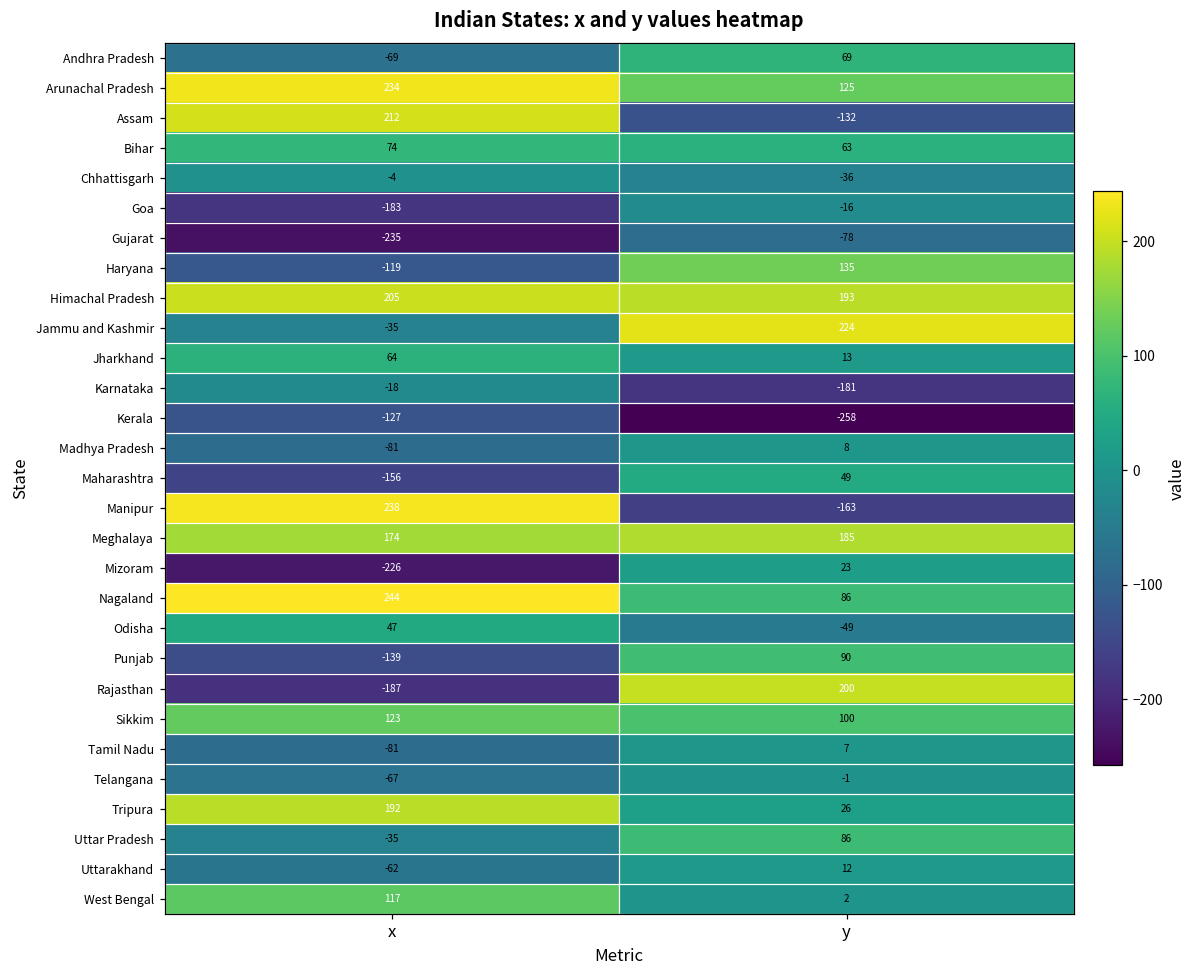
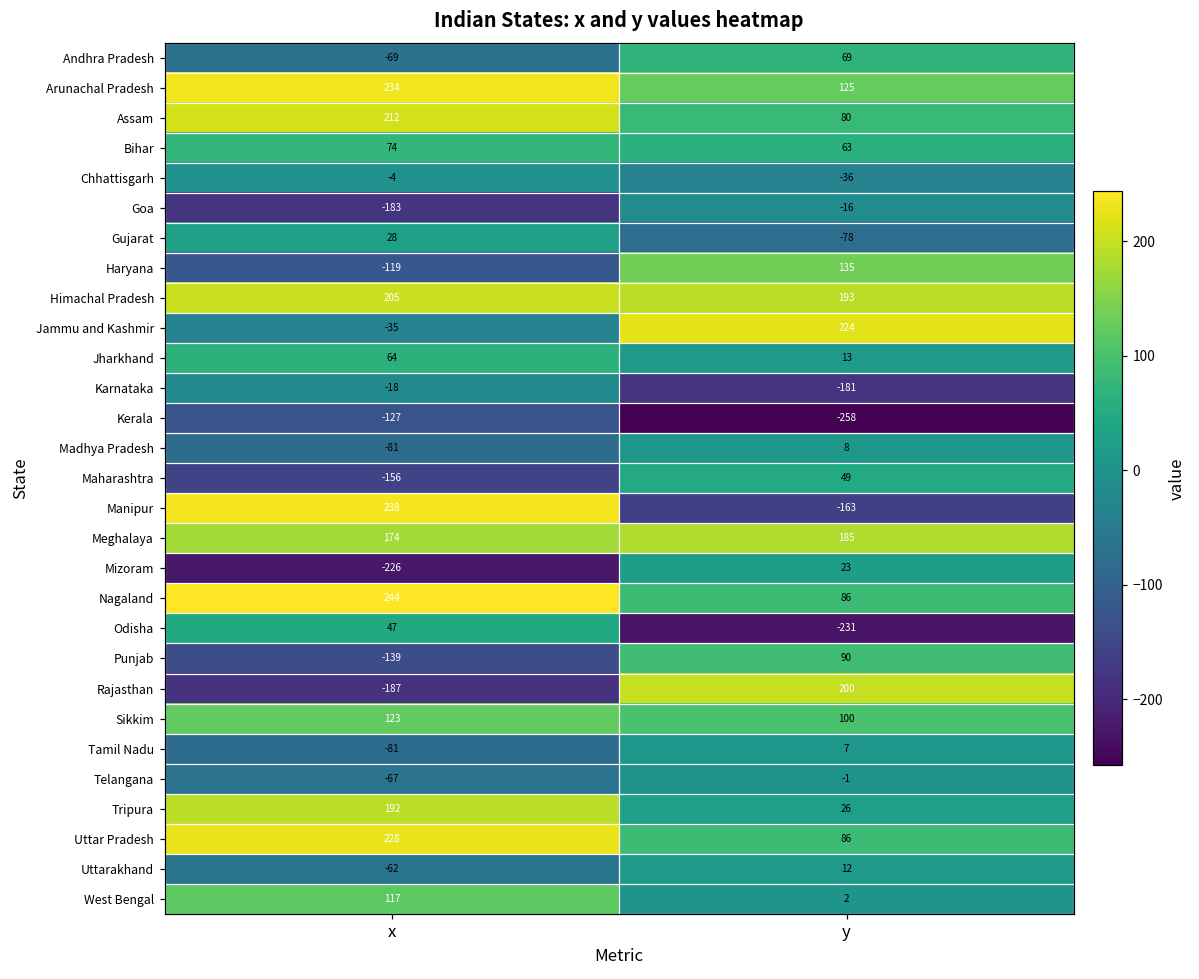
Assam, y: -132 -> 80
Gujarat, x: -235 -> 28
Odisha, y: -49 -> -231
Uttar Pradesh, x: -35 -> 228
